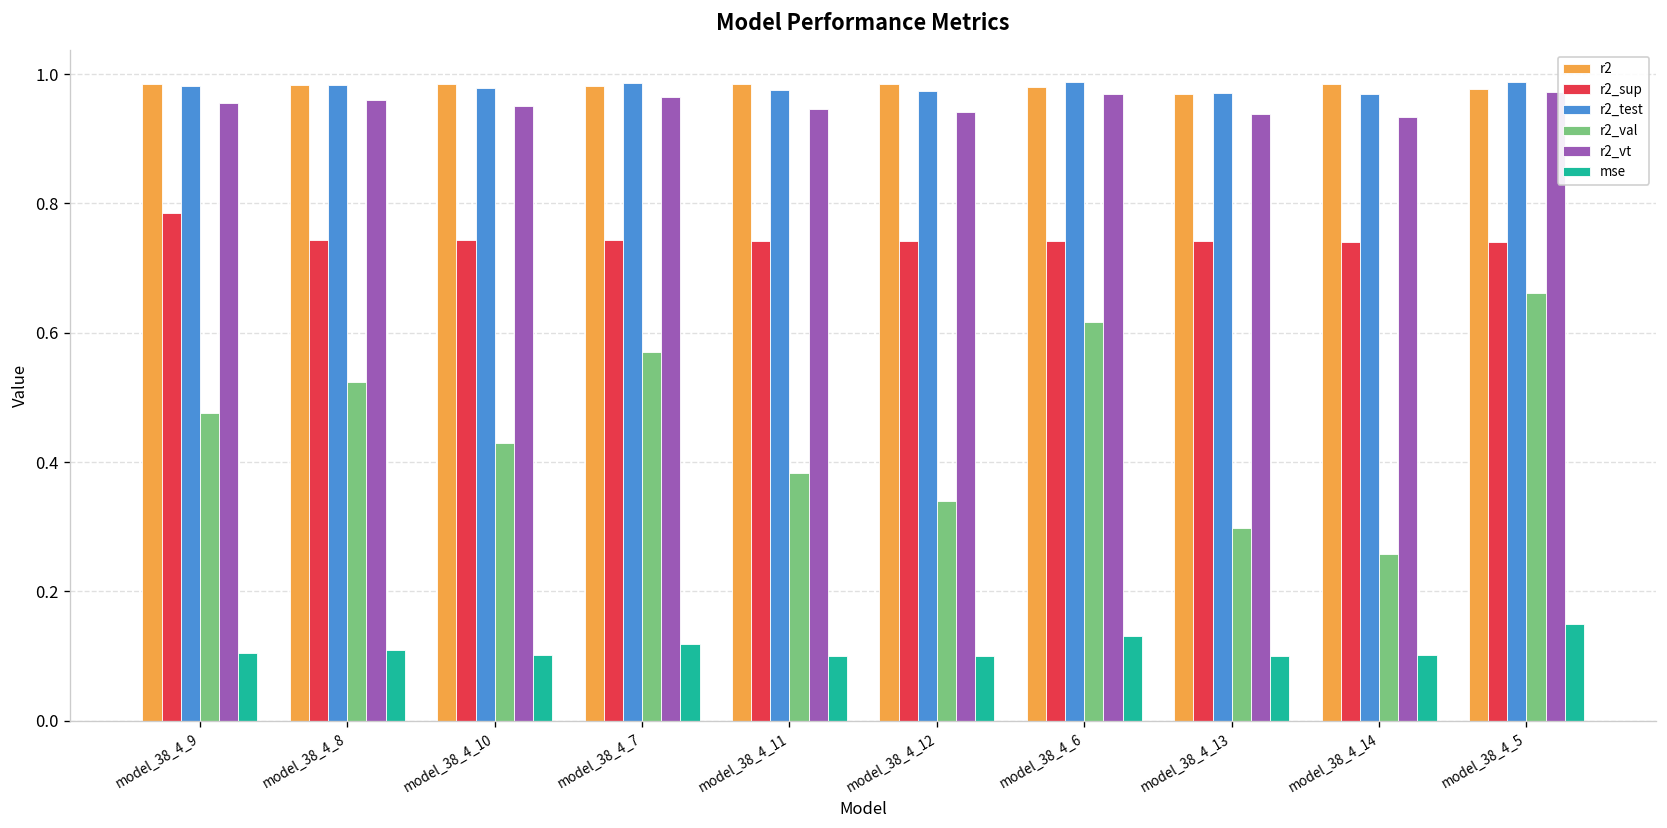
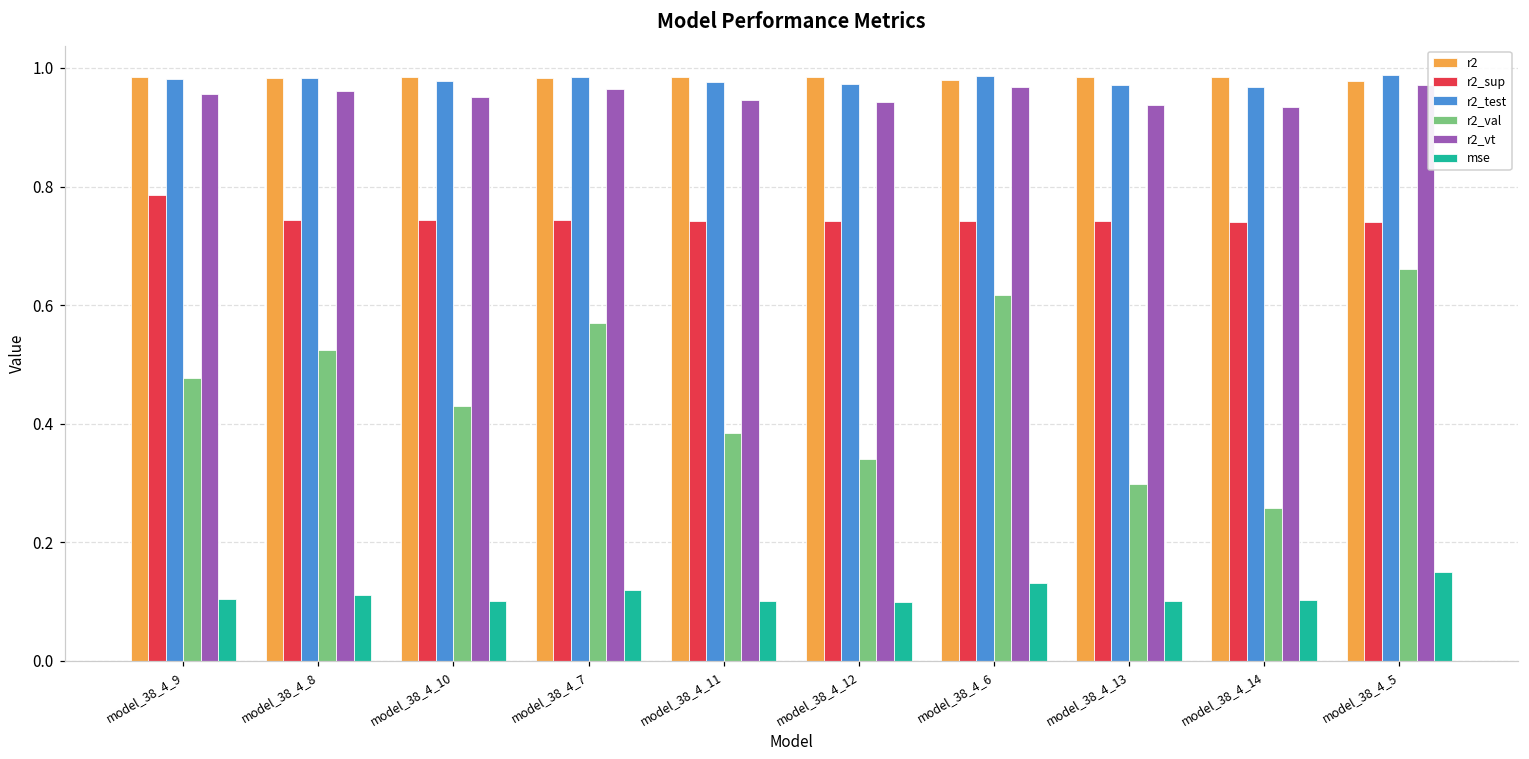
r2, model_38_4_13: 0.97 -> 0.98
